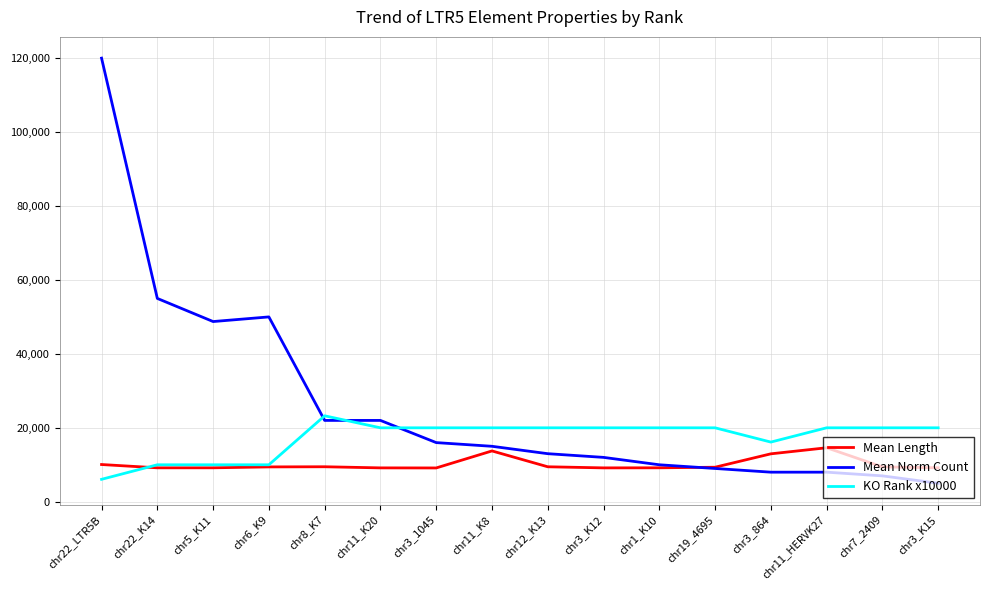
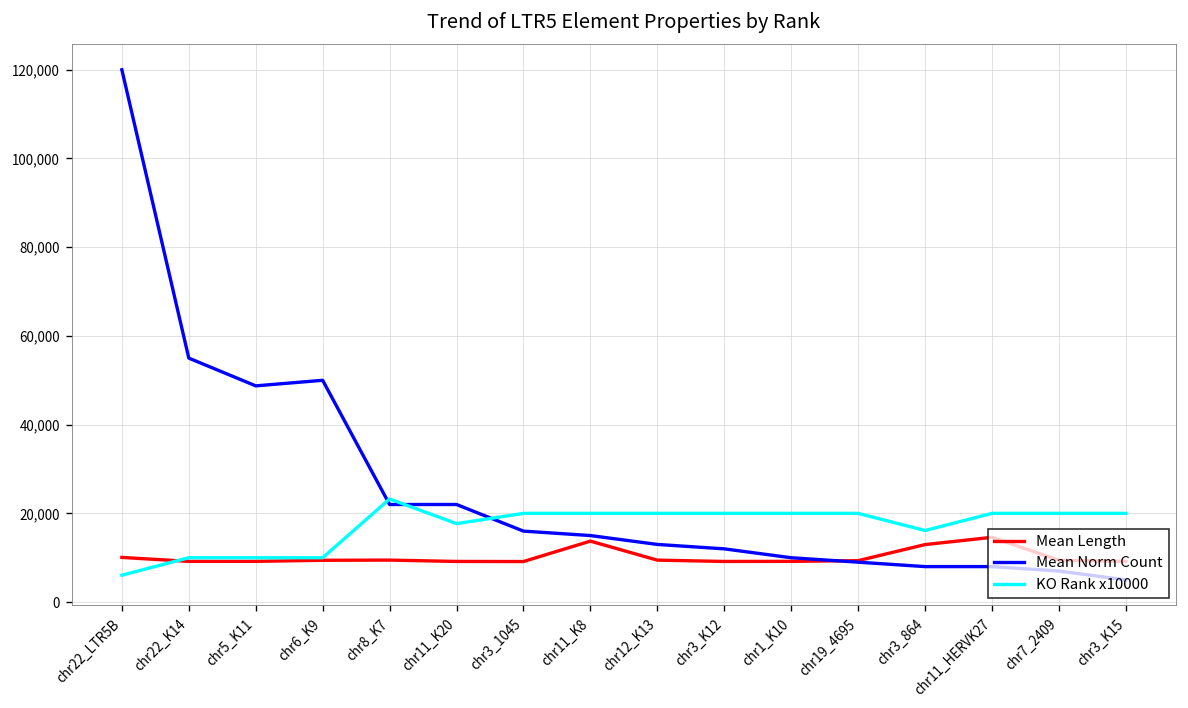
KO Rank x10000, chr11_K20: 20,000 -> 18,000
